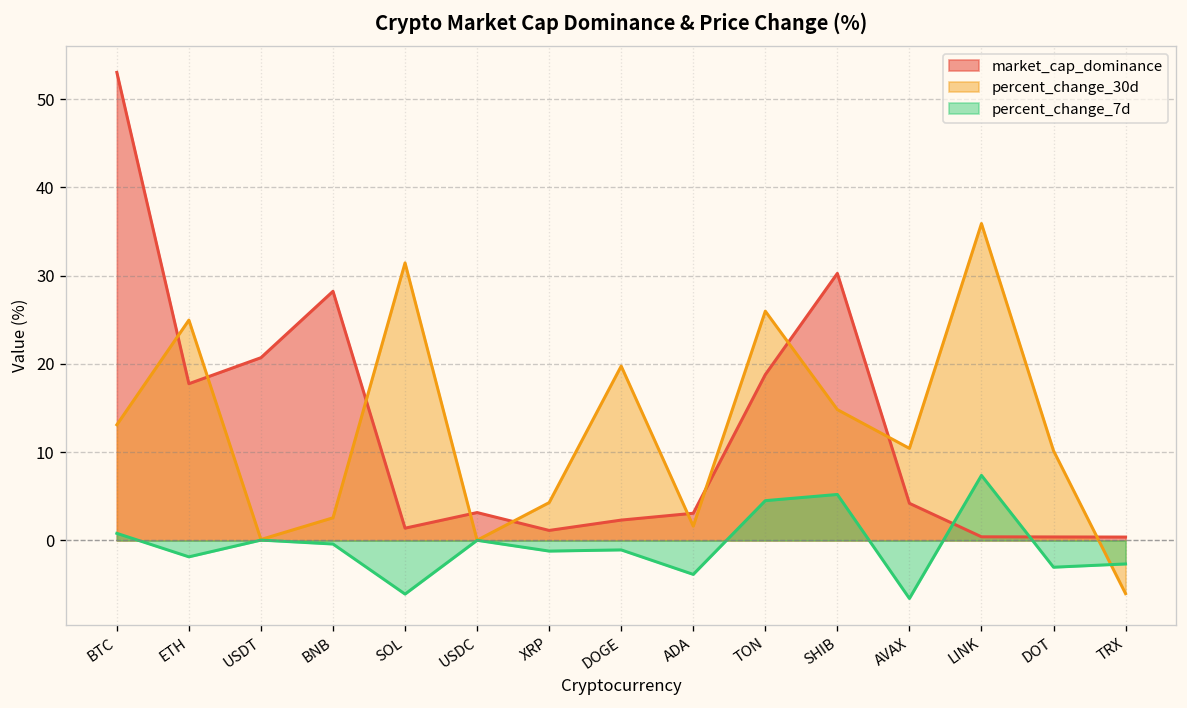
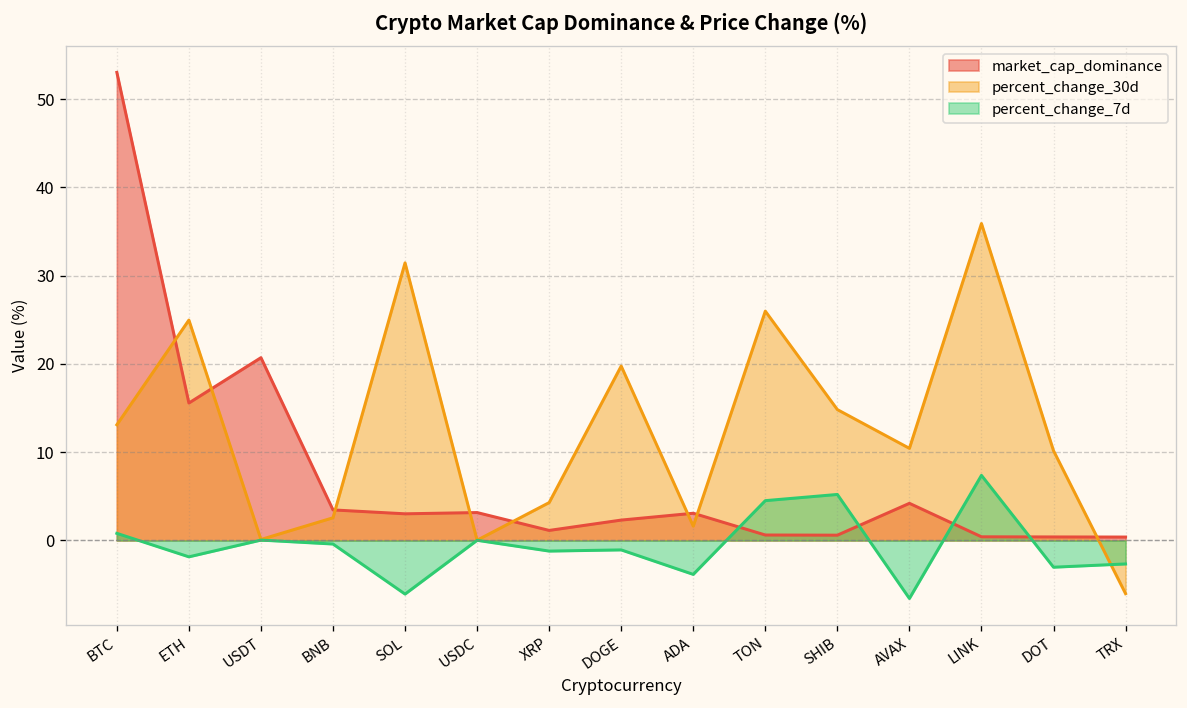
market_cap_dominance, ETH: 18 -> 16
market_cap_dominance, BNB: 28 -> 3
market_cap_dominance, SOL: 1 -> 3
market_cap_dominance, TON: 19 -> 1
market_cap_dominance, SHIB: 30 -> 1
